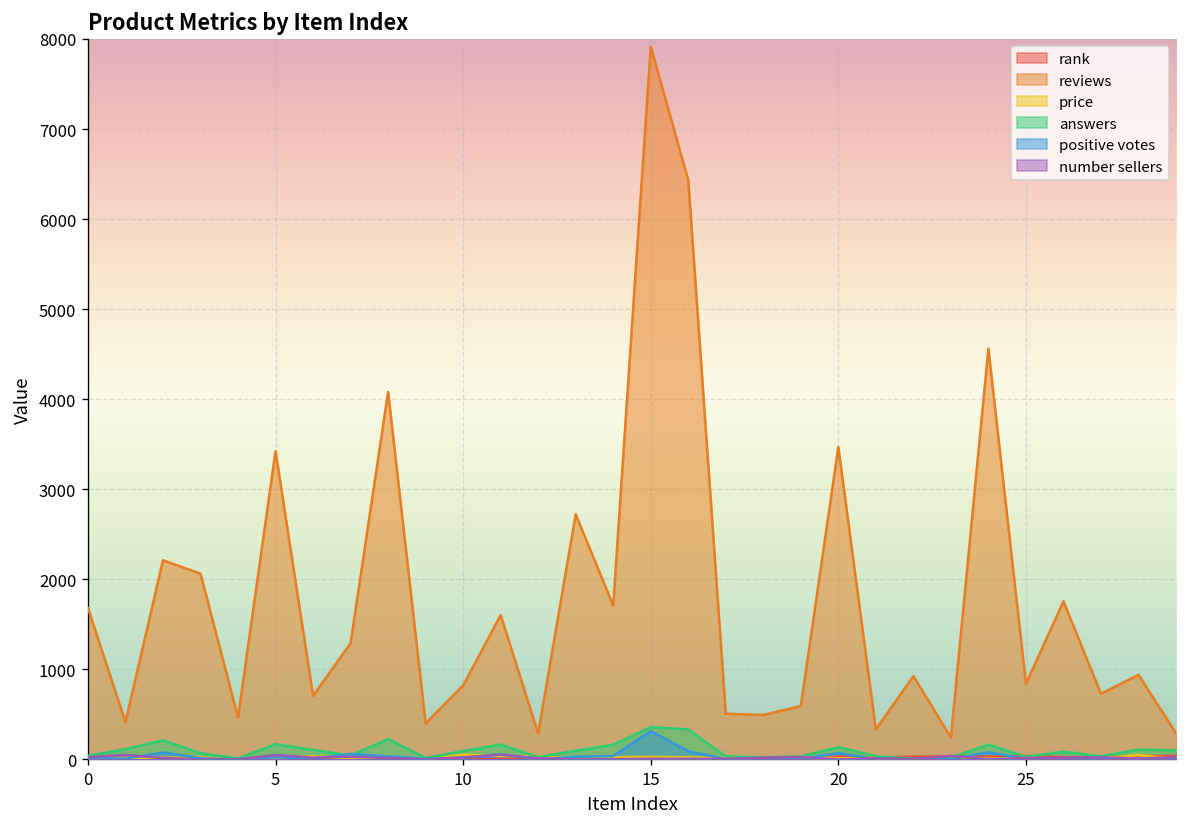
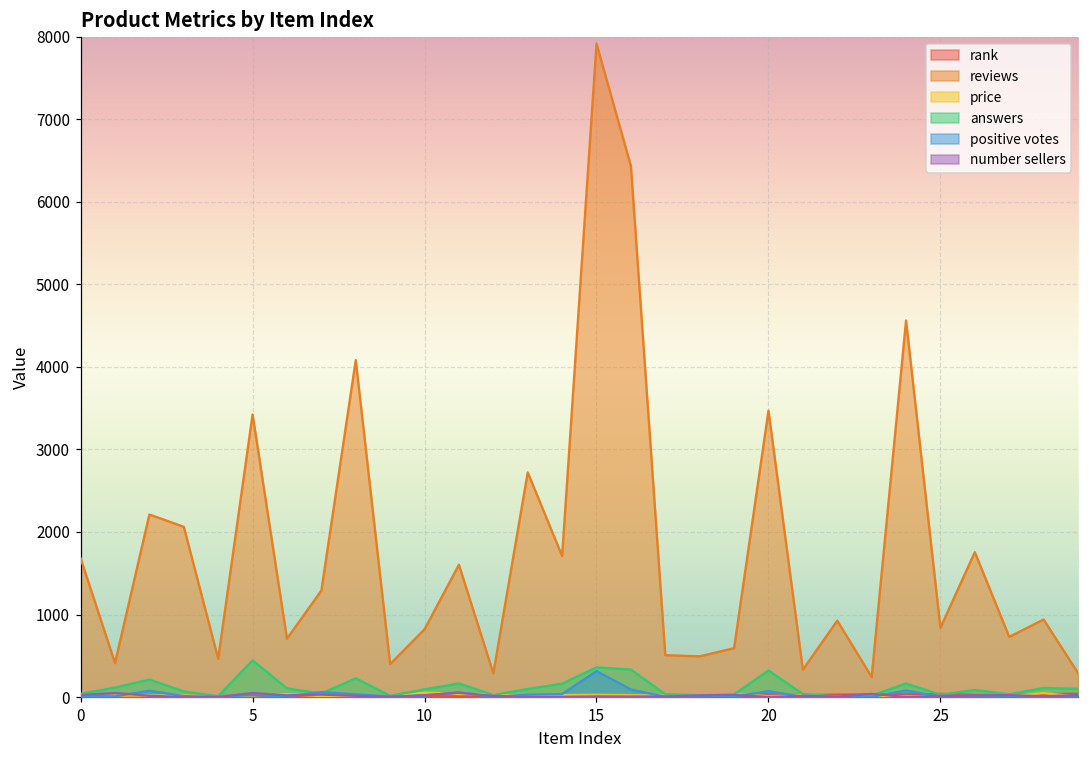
answers, 5: 200 -> 400
answers, 20: 100 -> 300
